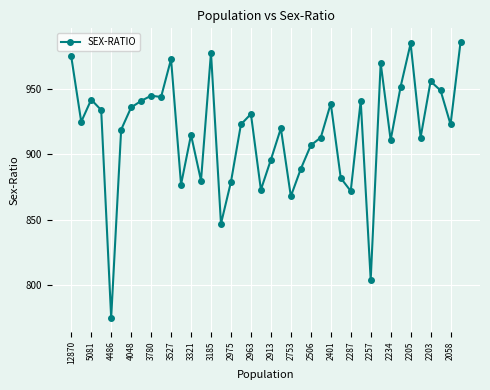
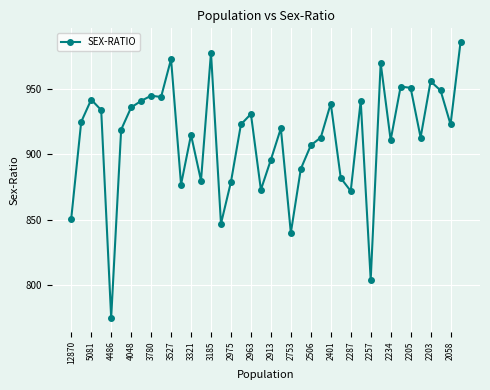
12870: 975 -> 851
2753: 868 -> 840
2205: 985 -> 951
